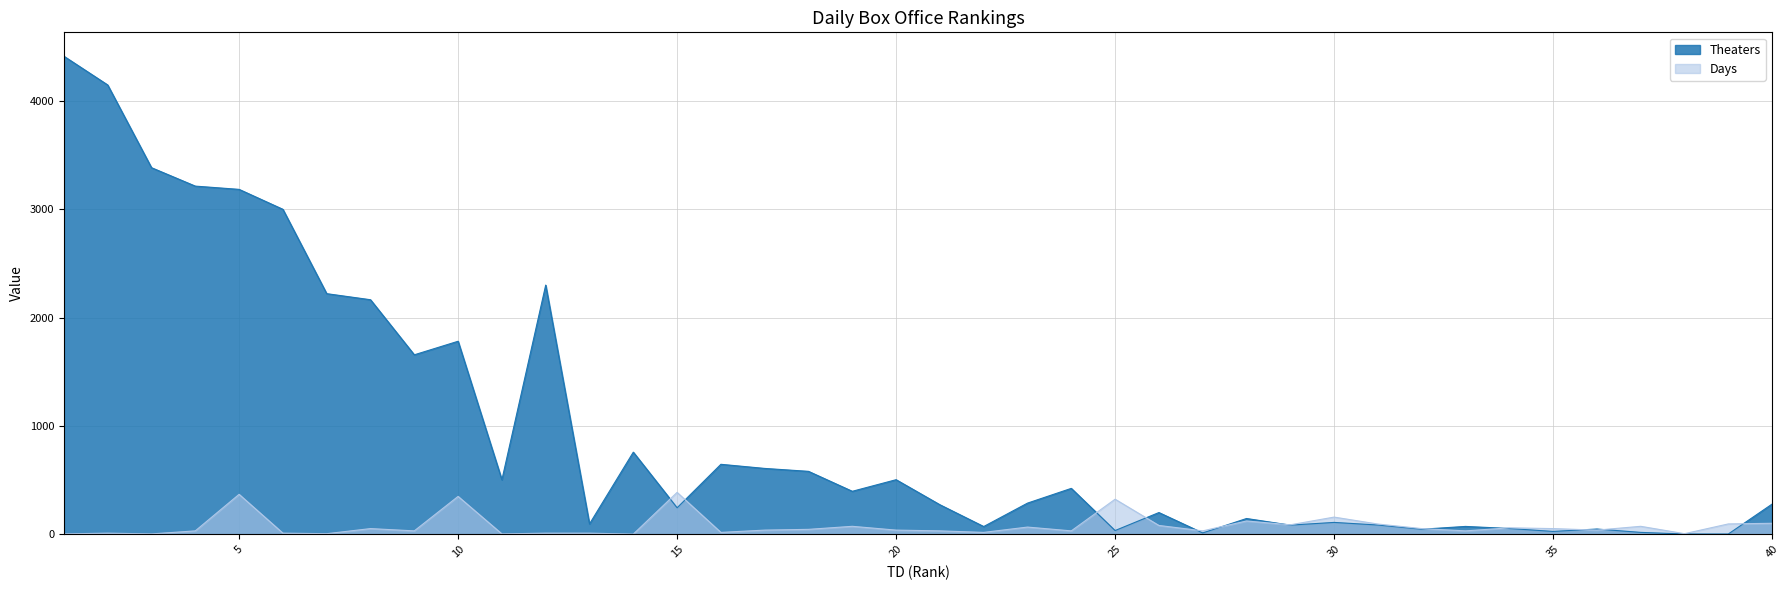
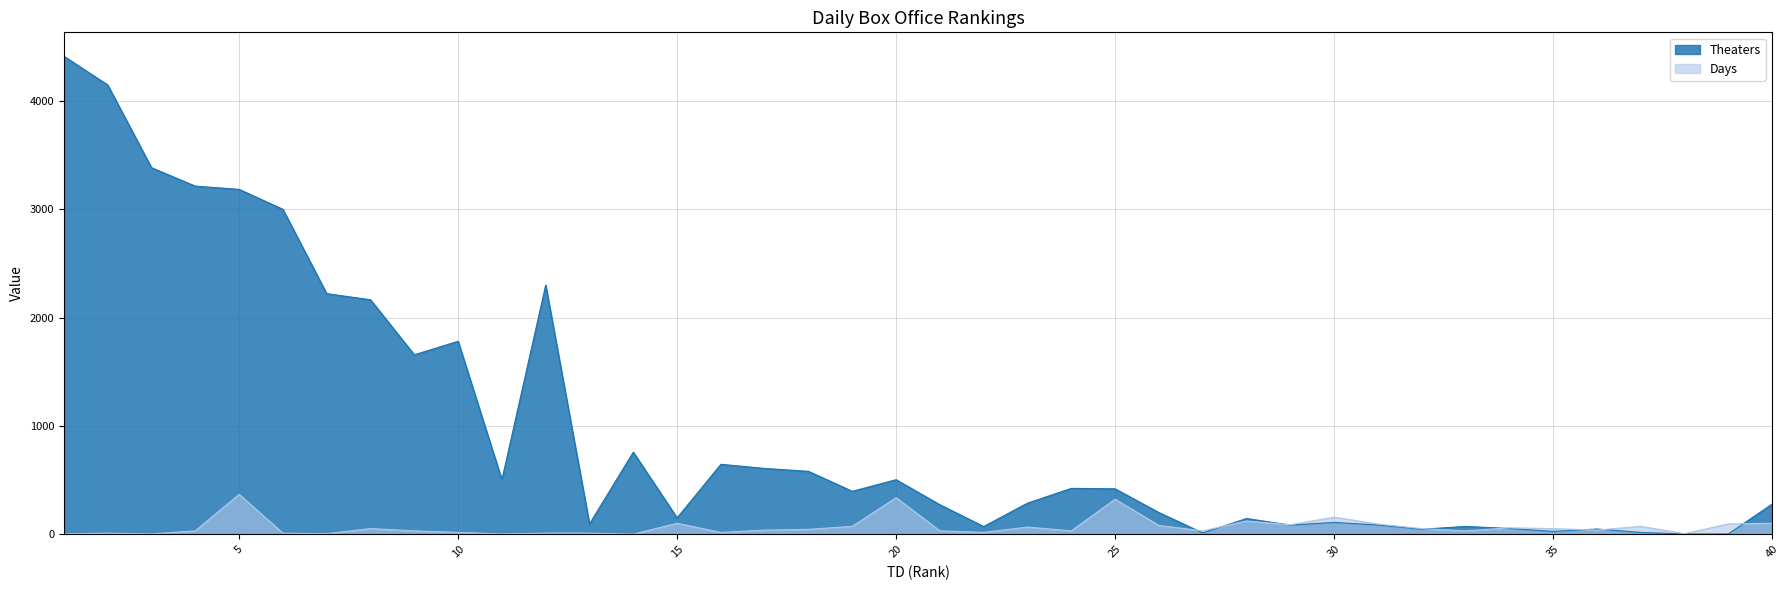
Days, 10: 350 -> 20
Theaters, 15: 250 -> 150
Days, 15: 390 -> 100
Days, 20: 40 -> 340
Theaters, 25: 40 -> 420
